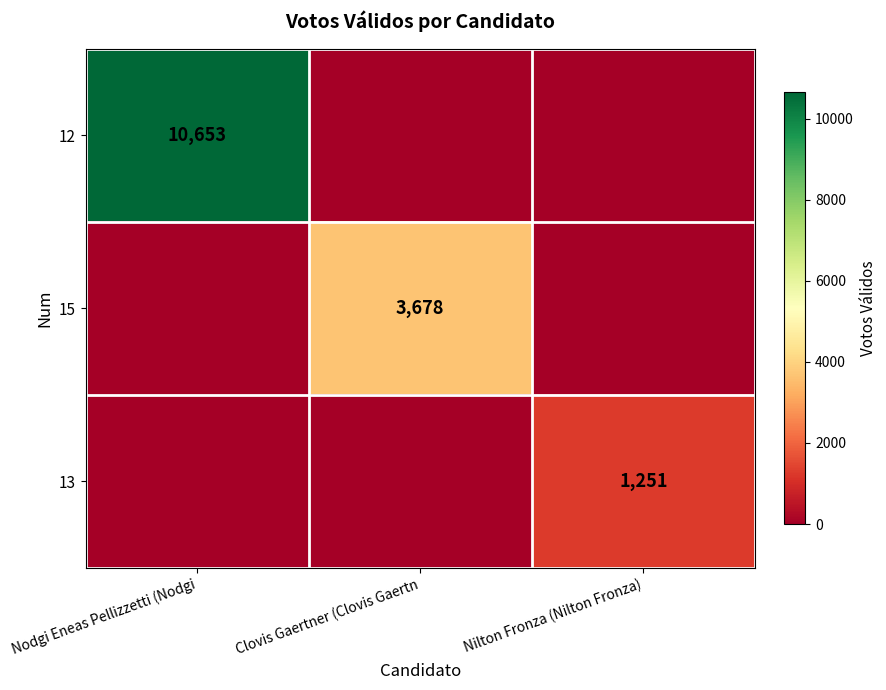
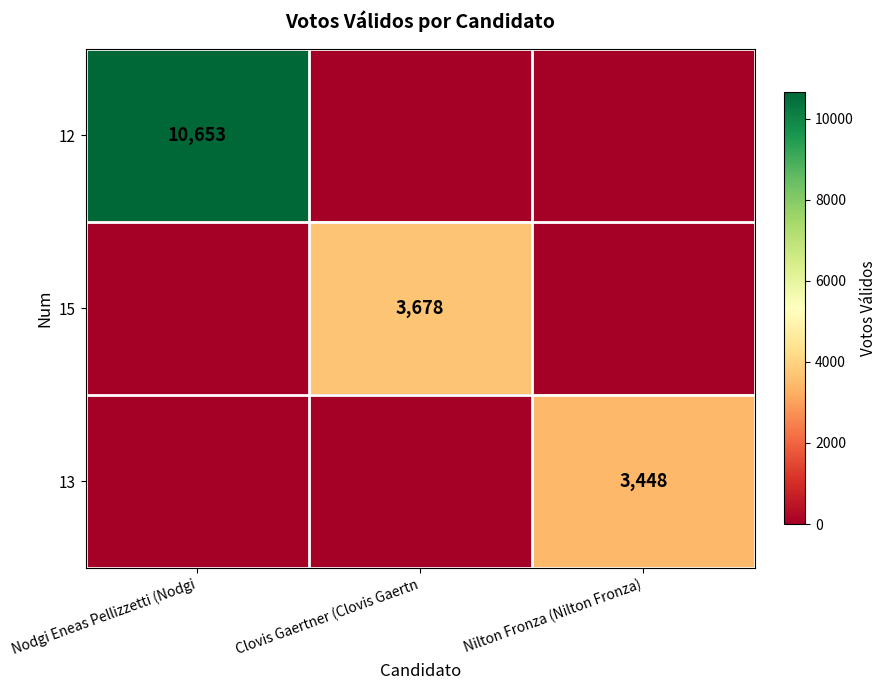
13, Nilton Fronza (Nilton Fronza): 1,251 -> 3,448
